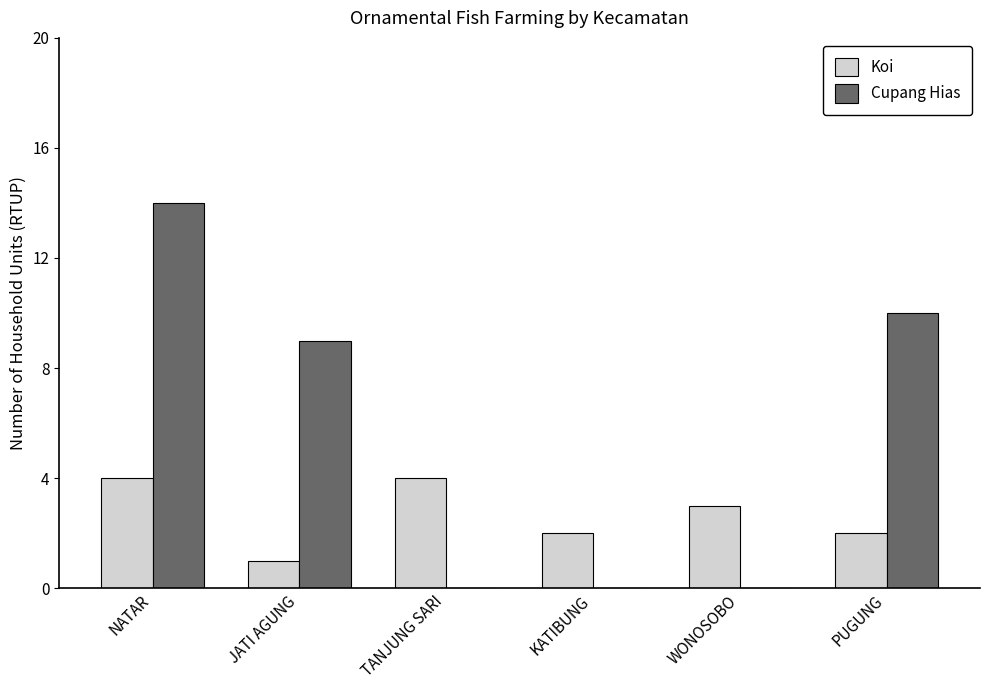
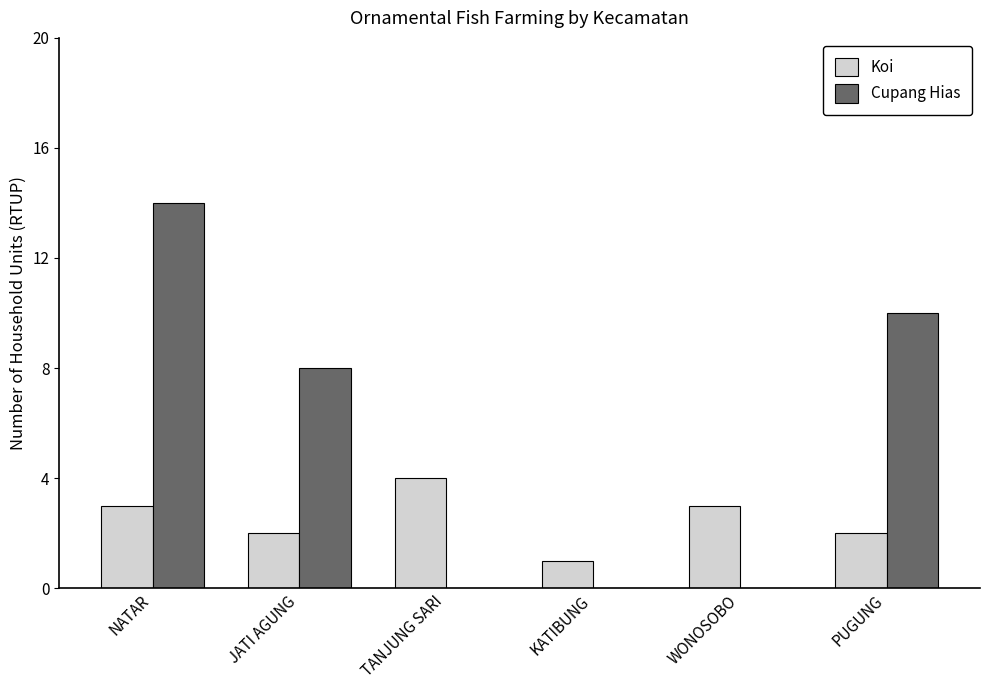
Koi, NATAR: 4 -> 3
Koi, JATI AGUNG: 1 -> 2
Cupang Hias, JATI AGUNG: 9 -> 8
Koi, KATIBUNG: 2 -> 1
